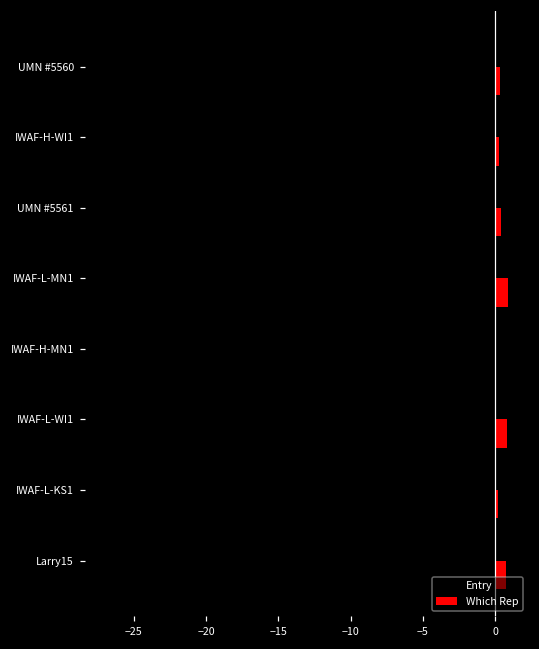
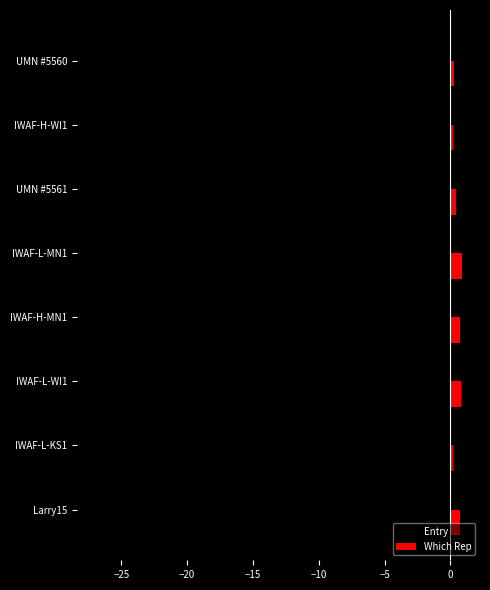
Which Rep, IWAF-H-MN1: 0.0 -> 0.8
